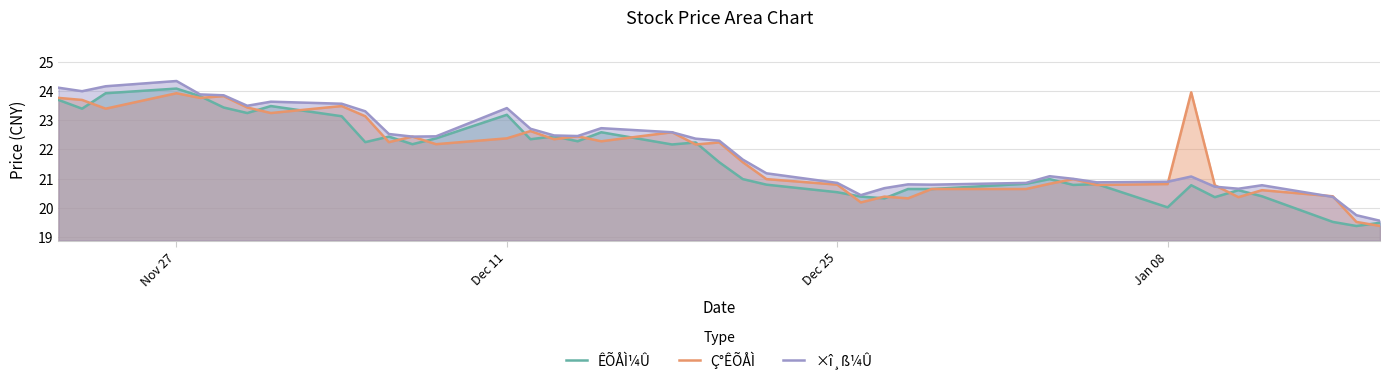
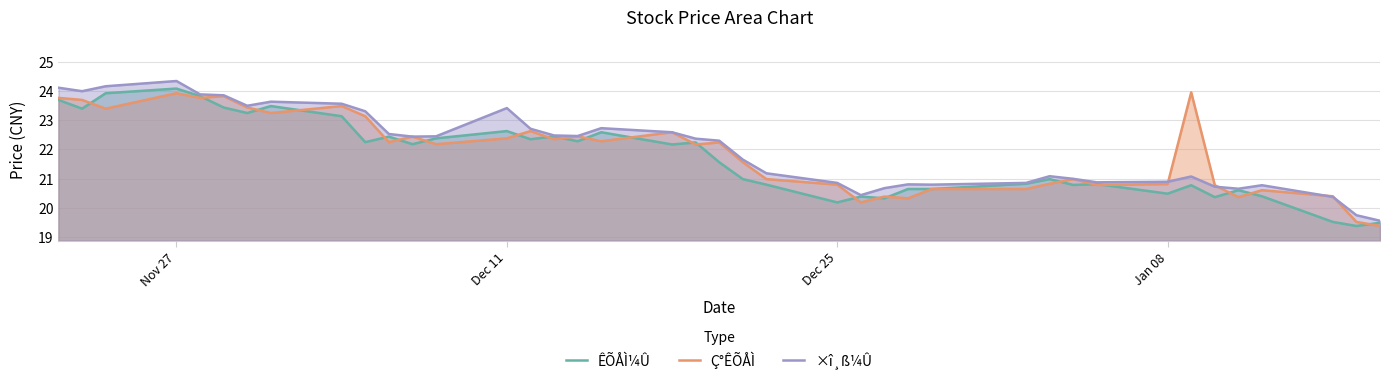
ÊÕÅÌ¼Û, Dec 11: 23.2 -> 22.6
ÊÕÅÌ¼Û, Dec 25: 20.5 -> 20.2
ÊÕÅÌ¼Û, Jan 08: 20.0 -> 20.5
